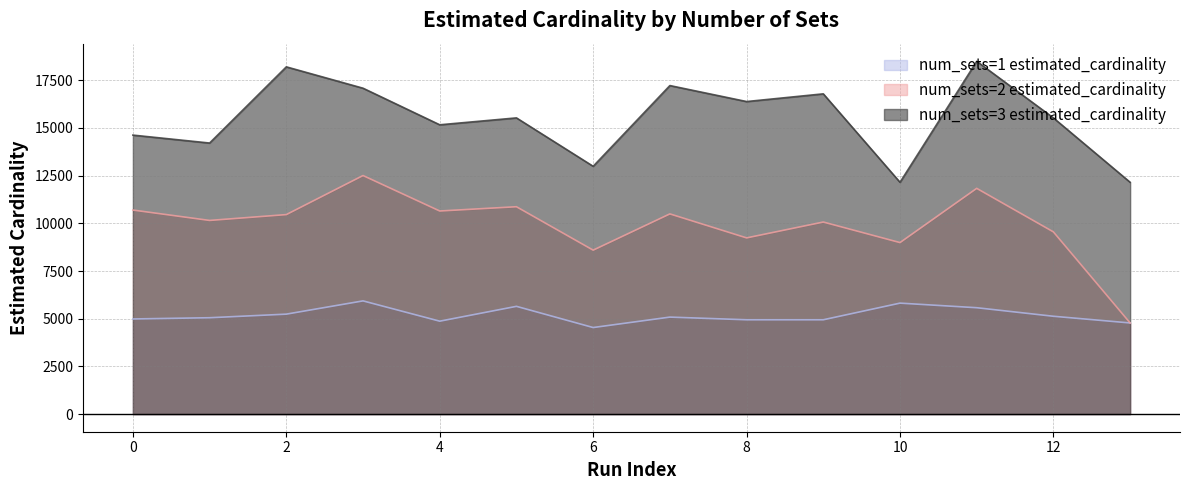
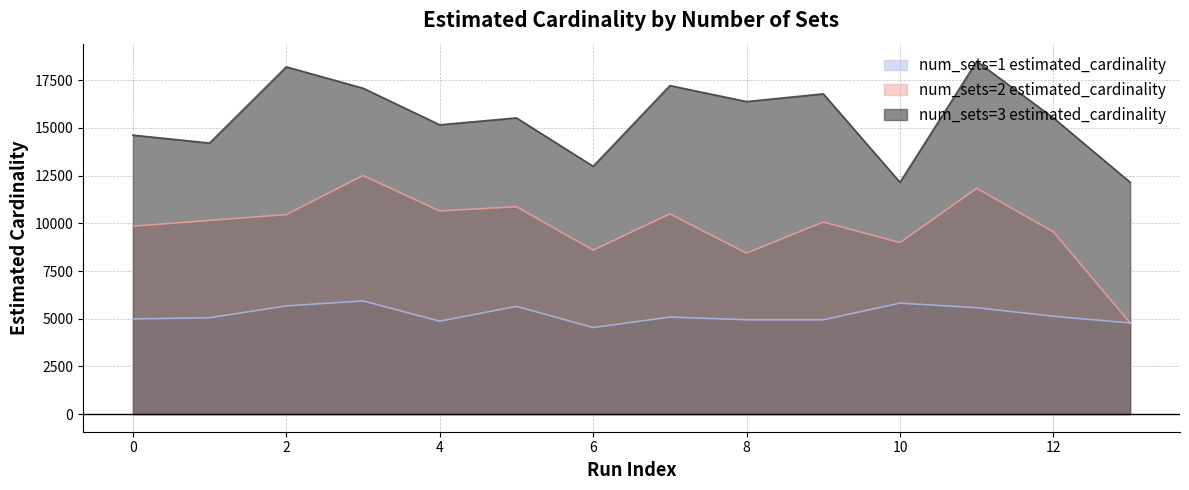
num_sets=2 estimated_cardinality, 0: 10700 -> 9800
num_sets=1 estimated_cardinality, 2: 5200 -> 5700
num_sets=2 estimated_cardinality, 8: 9200 -> 8400
